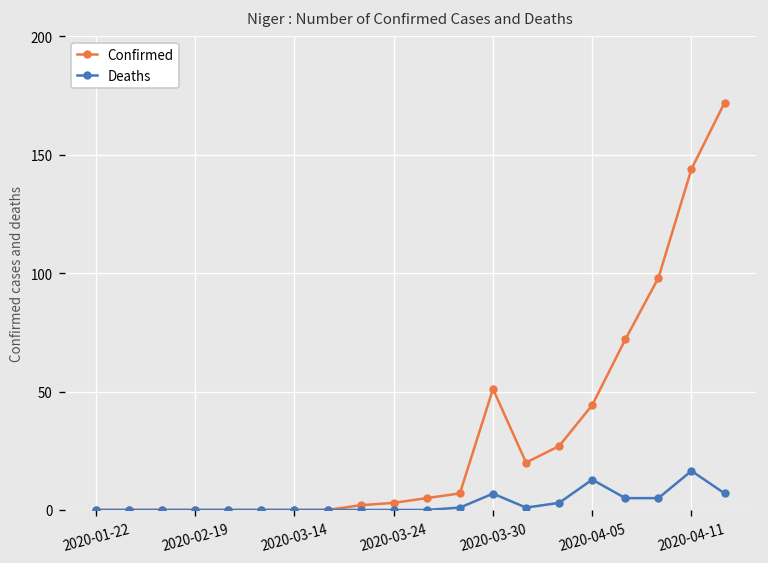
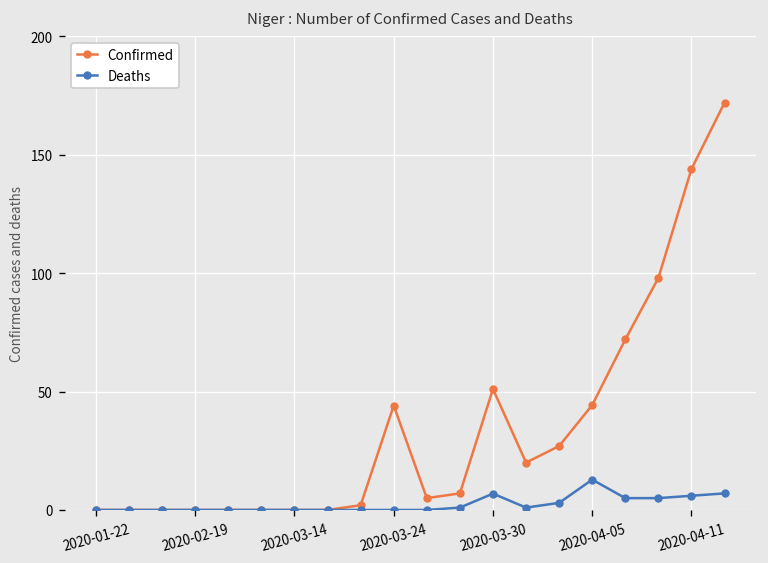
Confirmed, 2020-03-24: 3 -> 44
Deaths, 2020-04-11: 17 -> 6
